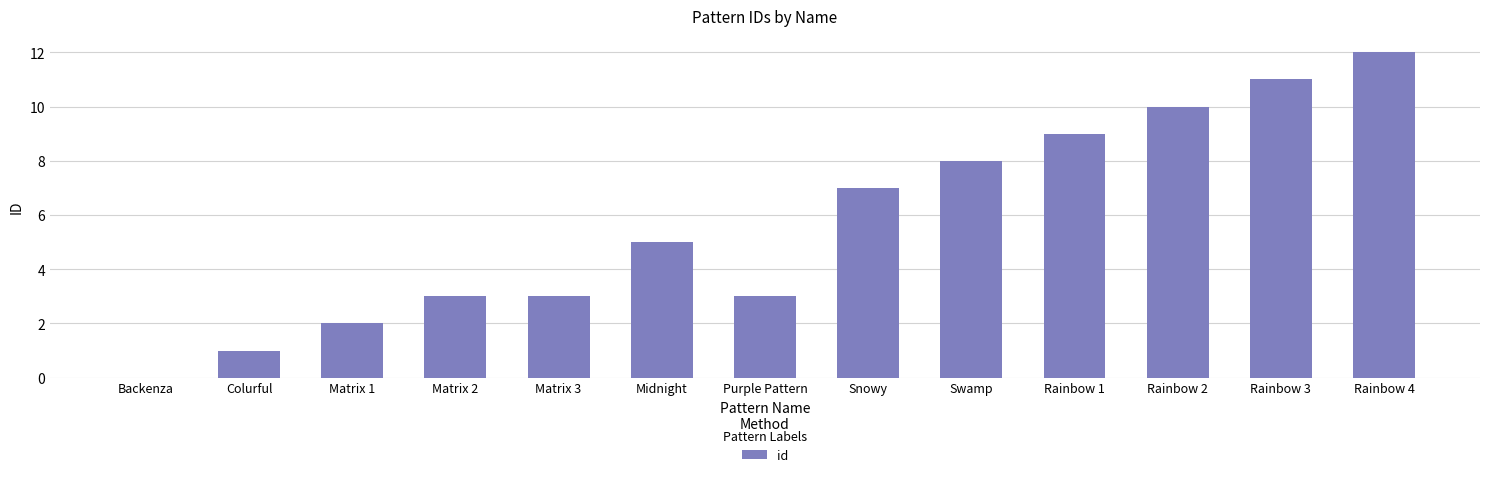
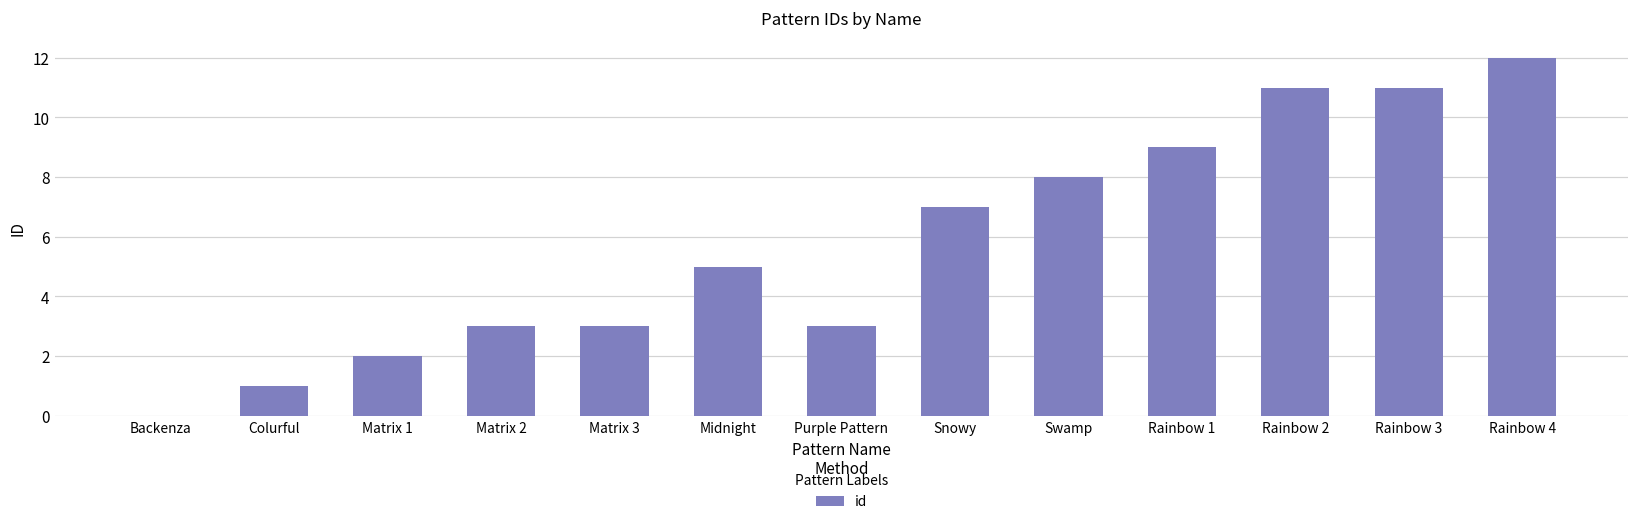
Rainbow 2: 10 -> 11
